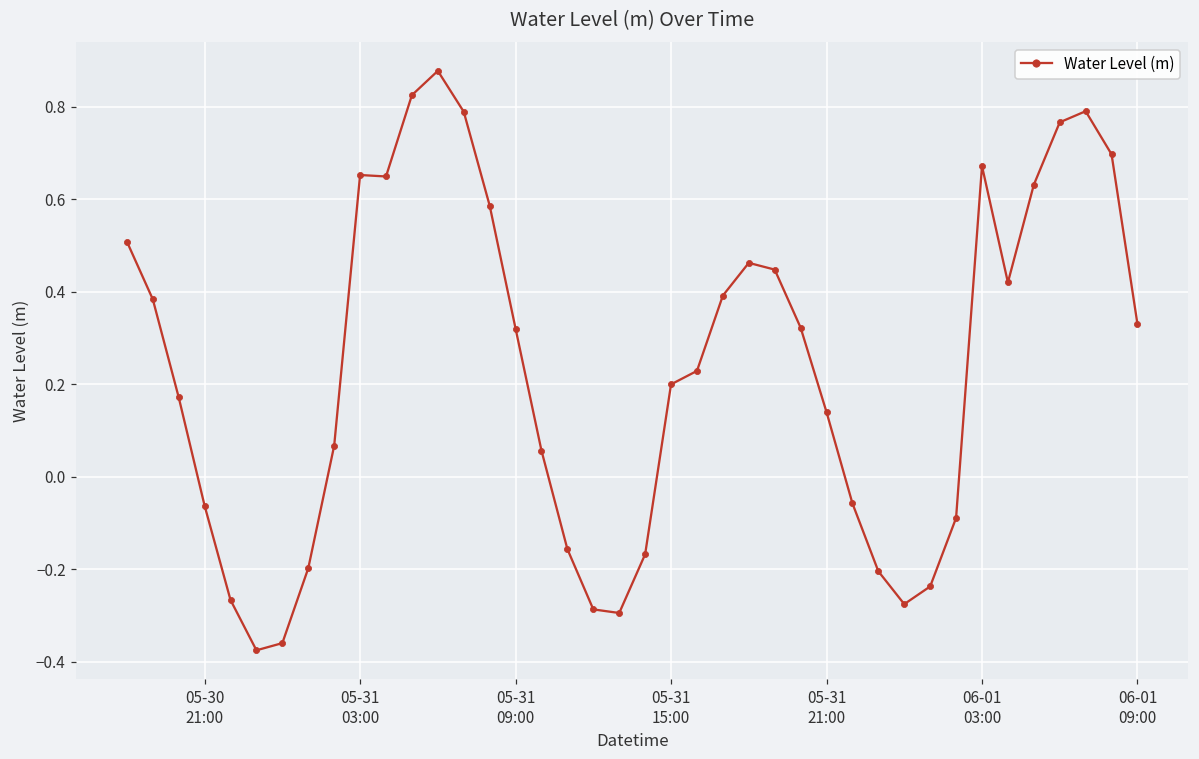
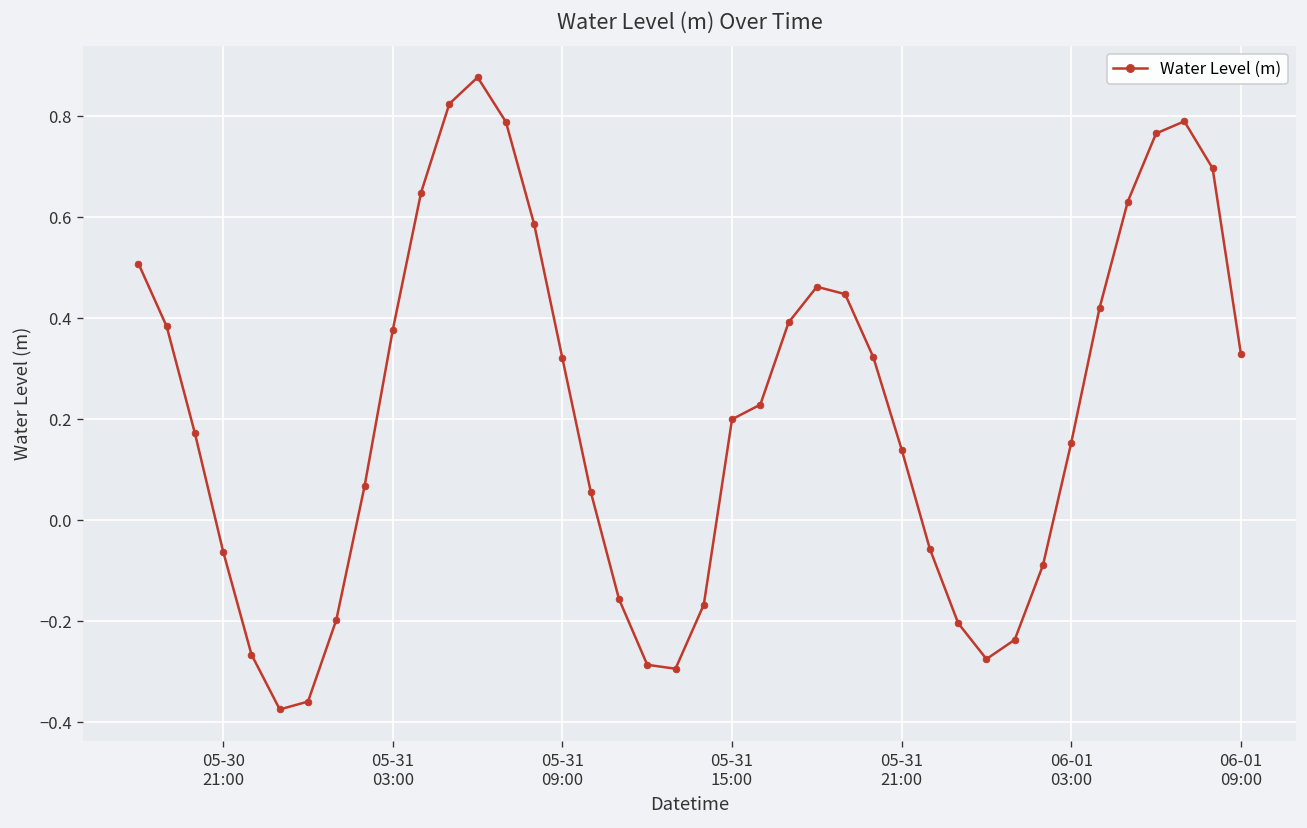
05-31 03:00: 0.65 -> 0.38
06-01 03:00: 0.67 -> 0.15
